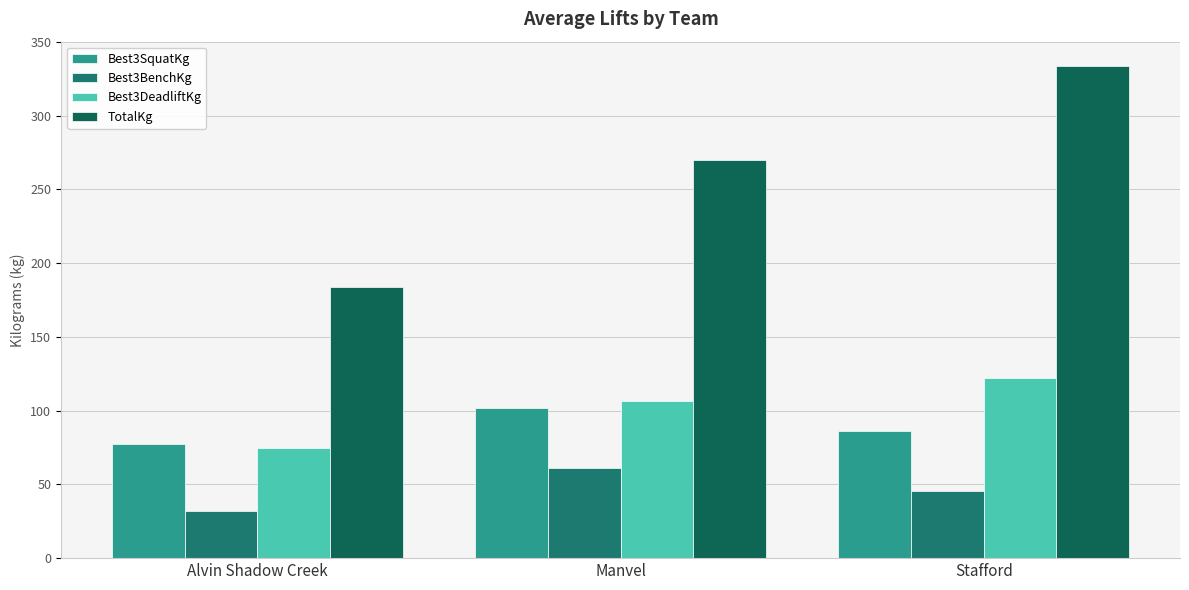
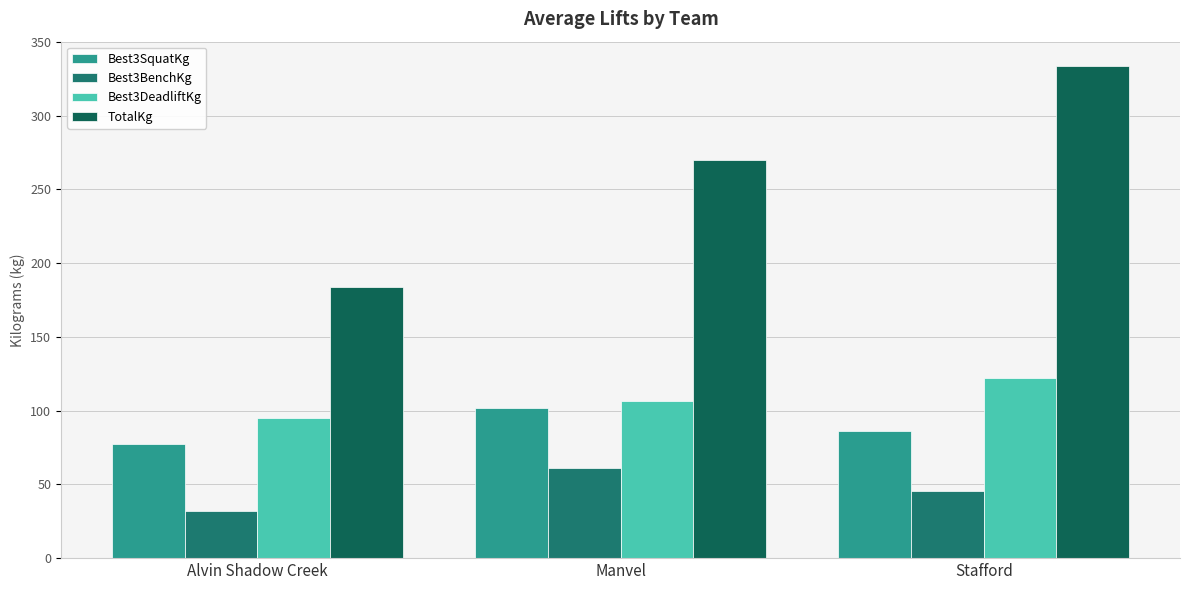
Best3DeadliftKg, Alvin Shadow Creek: 75 -> 95
